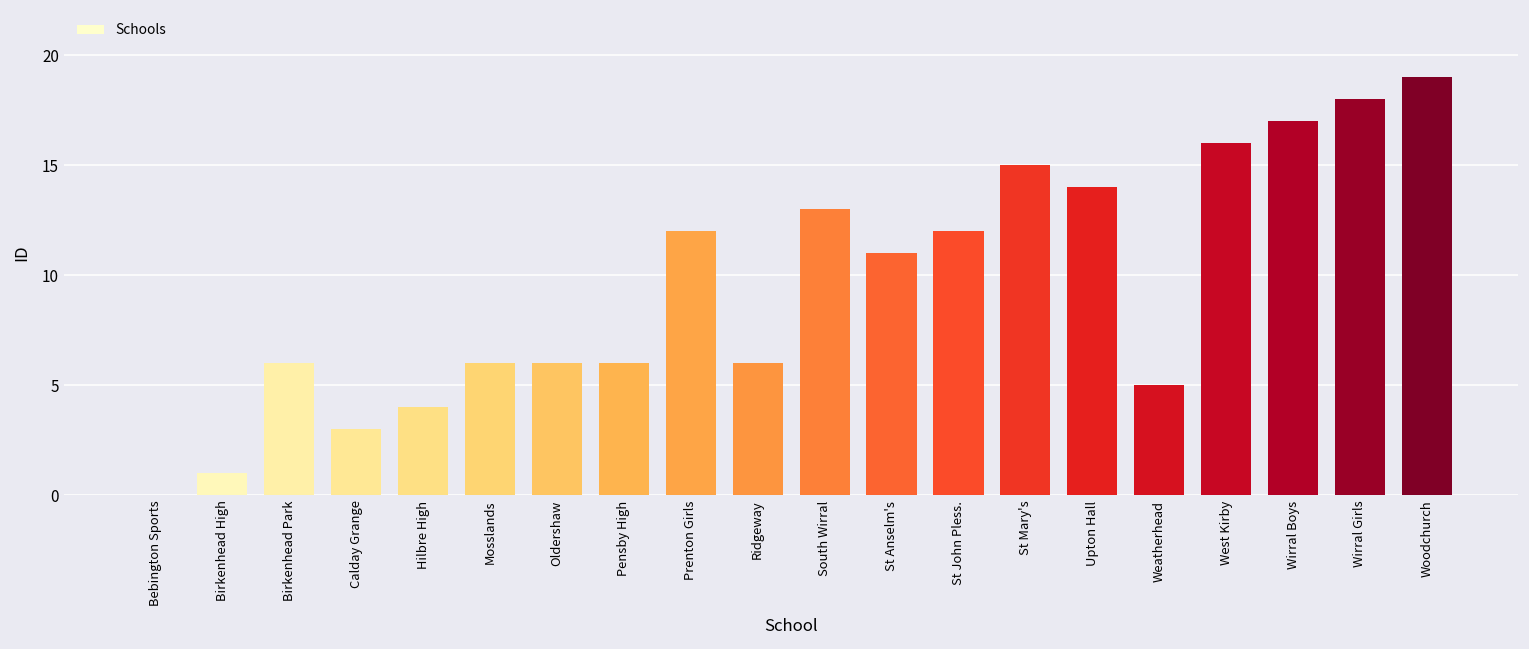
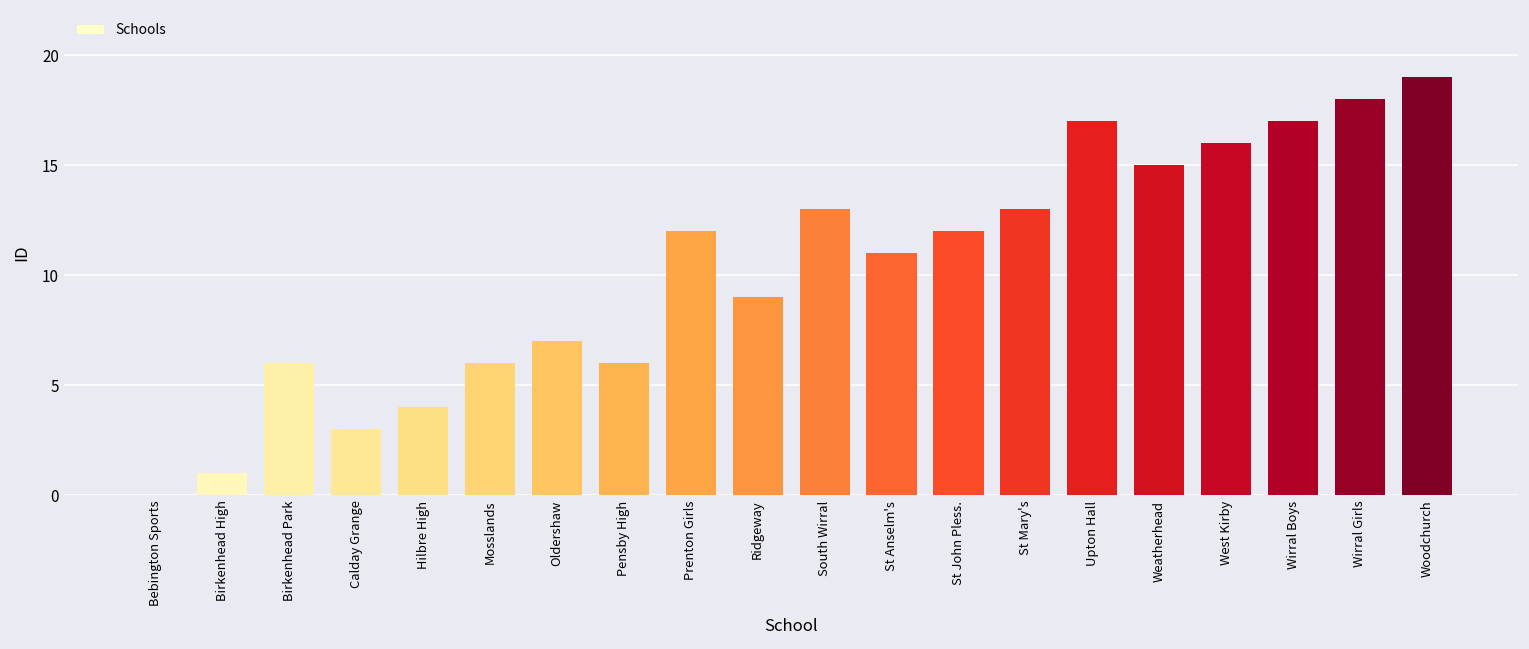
Oldershaw: 6 -> 7
Ridgeway: 6 -> 9
St Mary's: 15 -> 13
Upton Hall: 14 -> 17
Weatherhead: 5 -> 15
